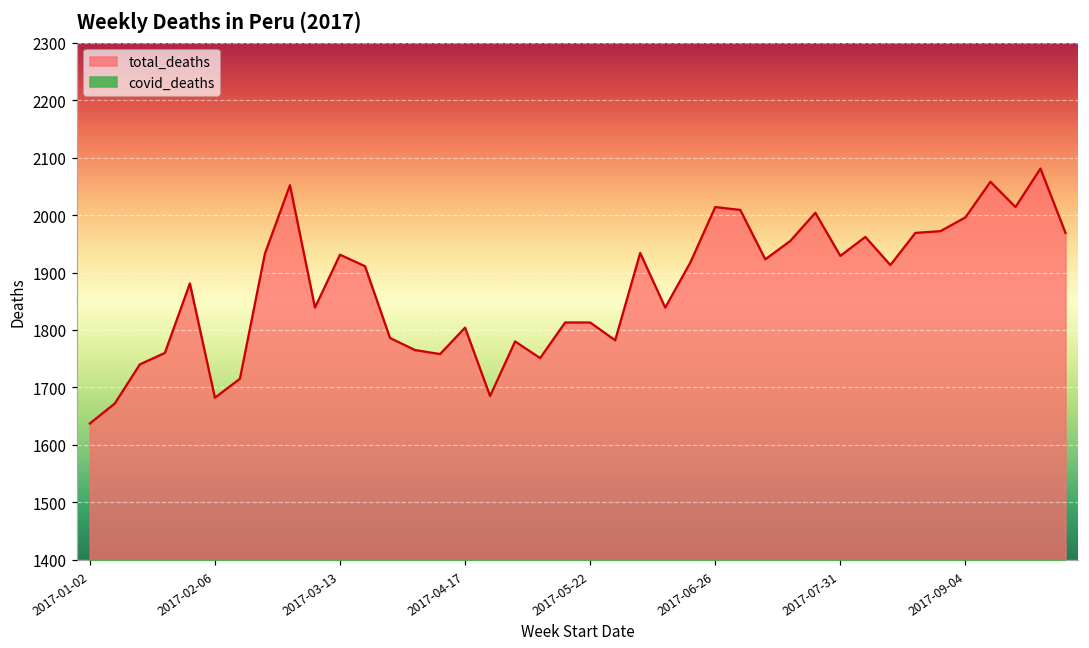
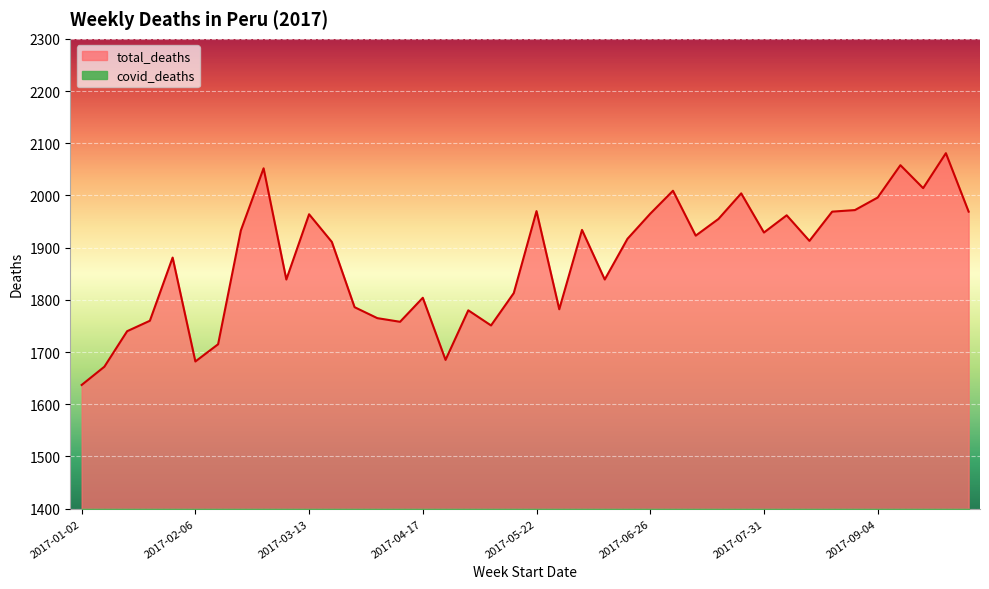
total_deaths, 2017-03-13: 1930 -> 1960
total_deaths, 2017-05-22: 1810 -> 1970
total_deaths, 2017-06-26: 2010 -> 1970
